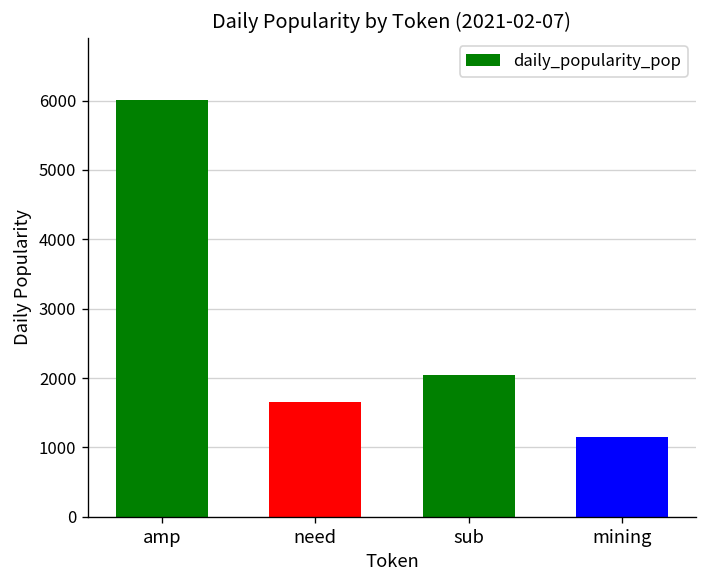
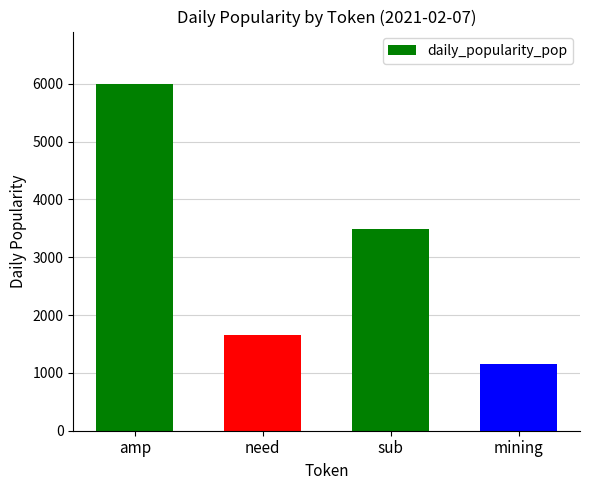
sub: 2100 -> 3500
